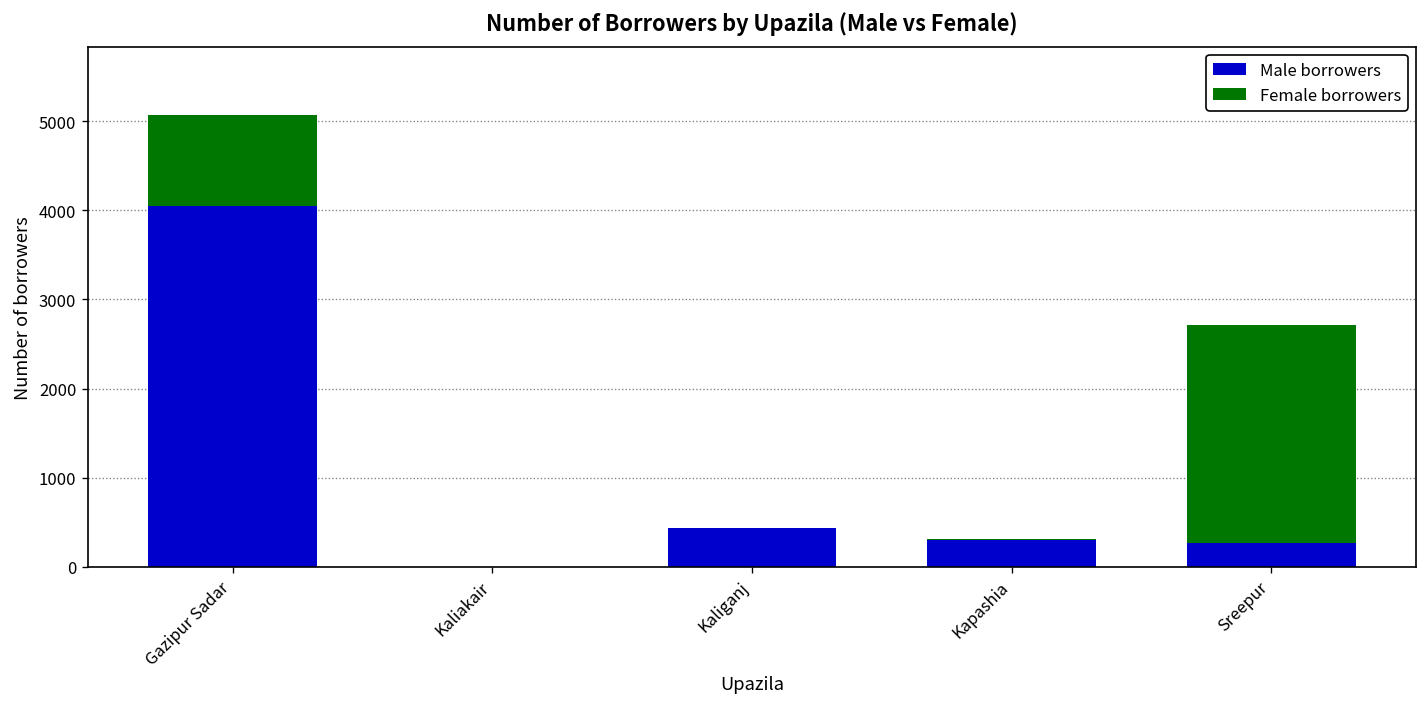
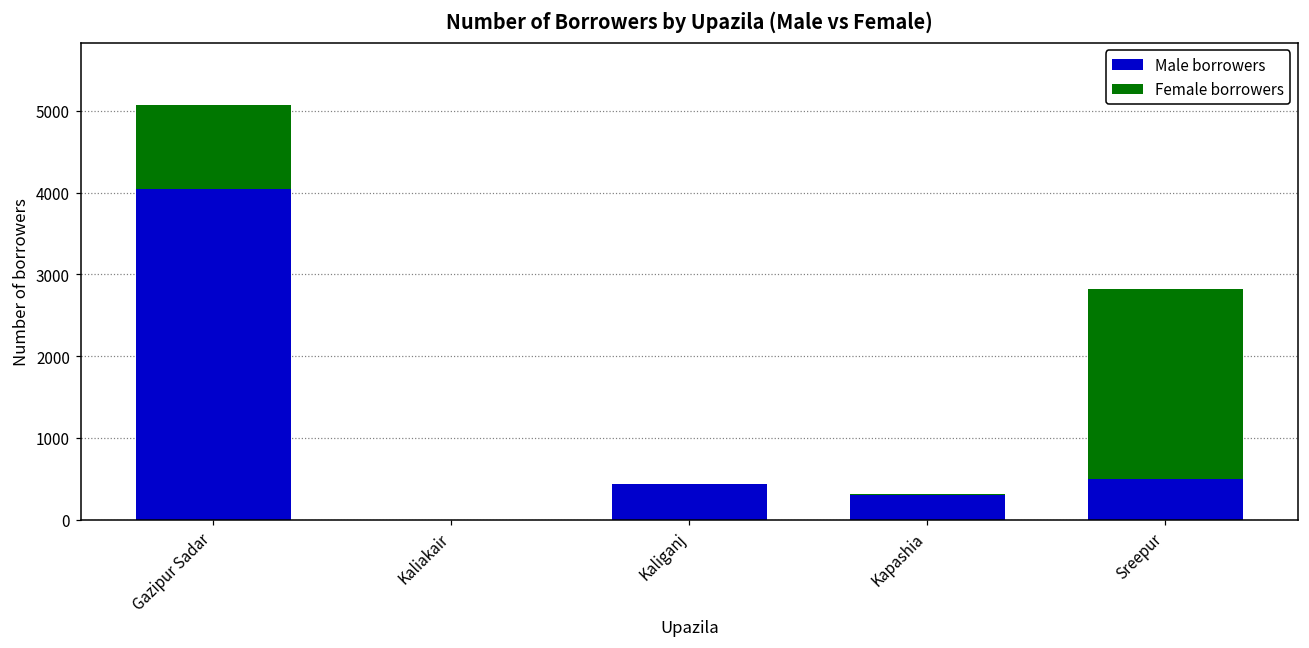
Male borrowers, Sreepur: 300 -> 500
Female borrowers, Sreepur: 2400 -> 2300
